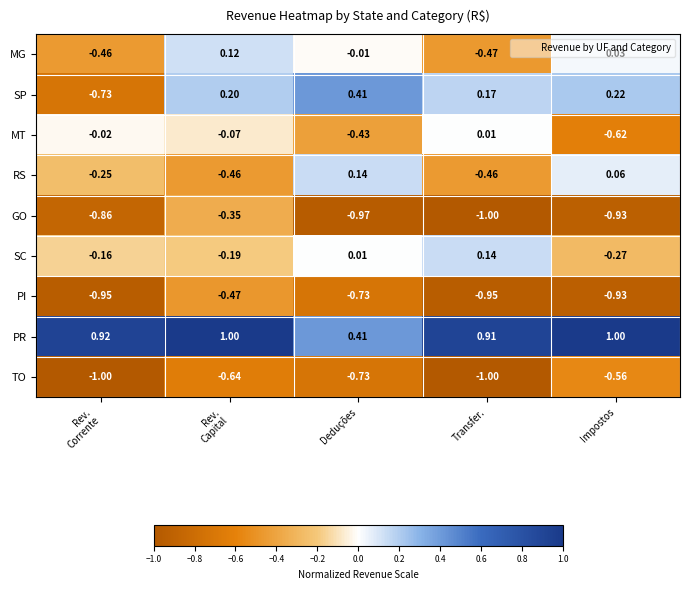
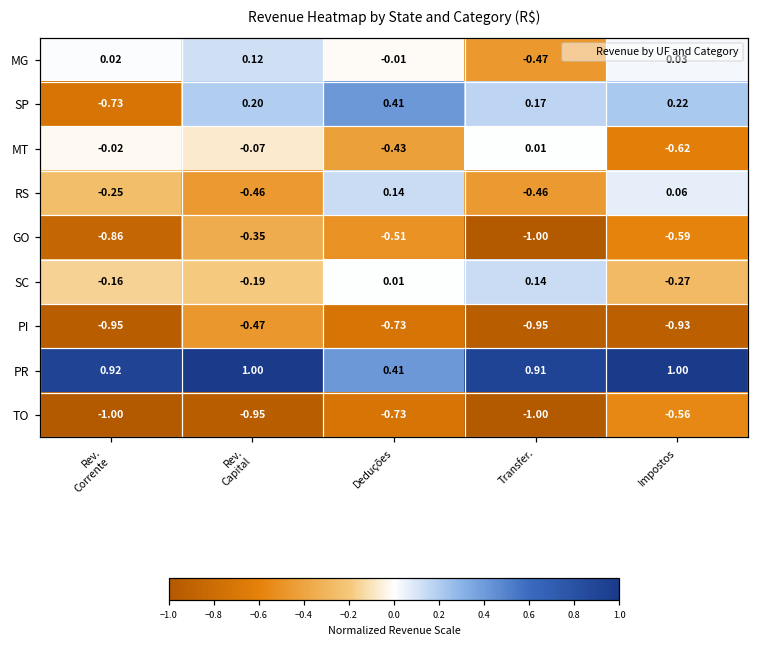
MG, Rev. Corrente: -0.46 -> 0.02
GO, Deduções: -0.97 -> -0.51
GO, Impostos: -0.93 -> -0.59
TO, Rev. Capital: -0.64 -> -0.95
